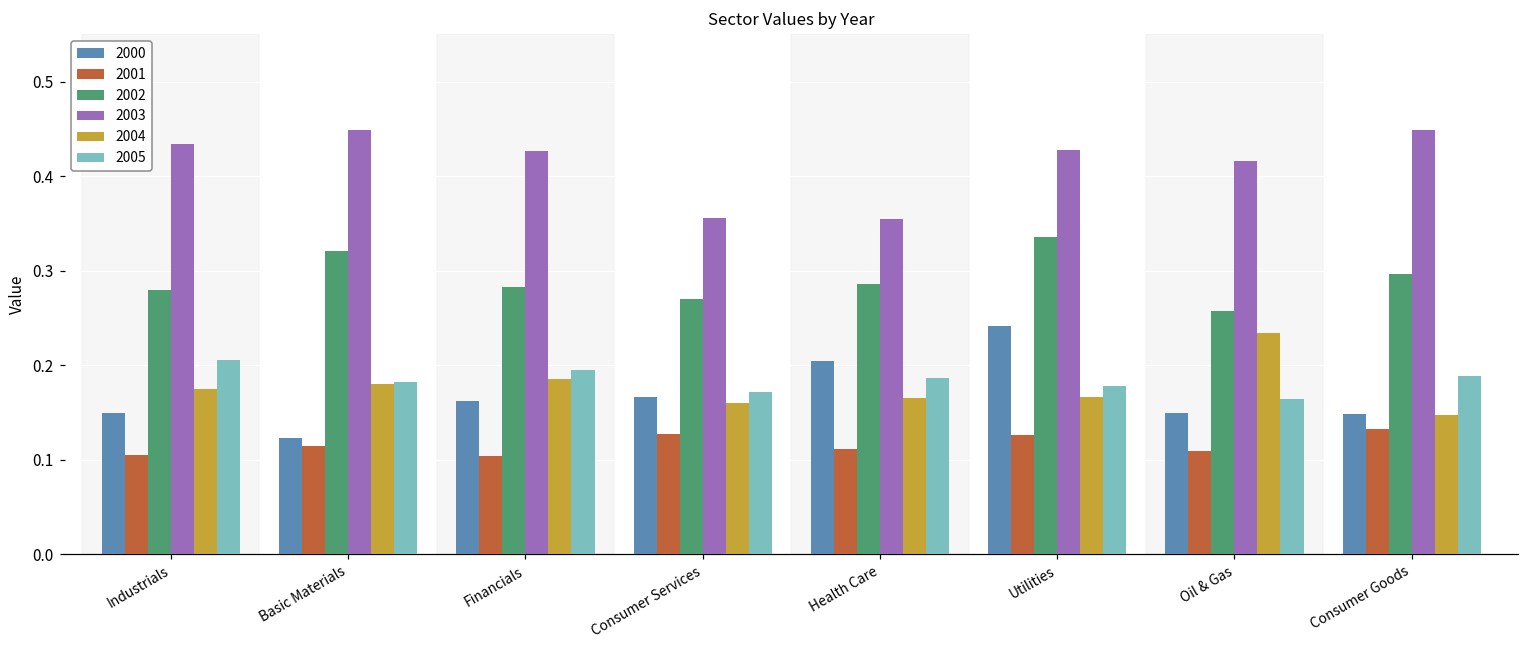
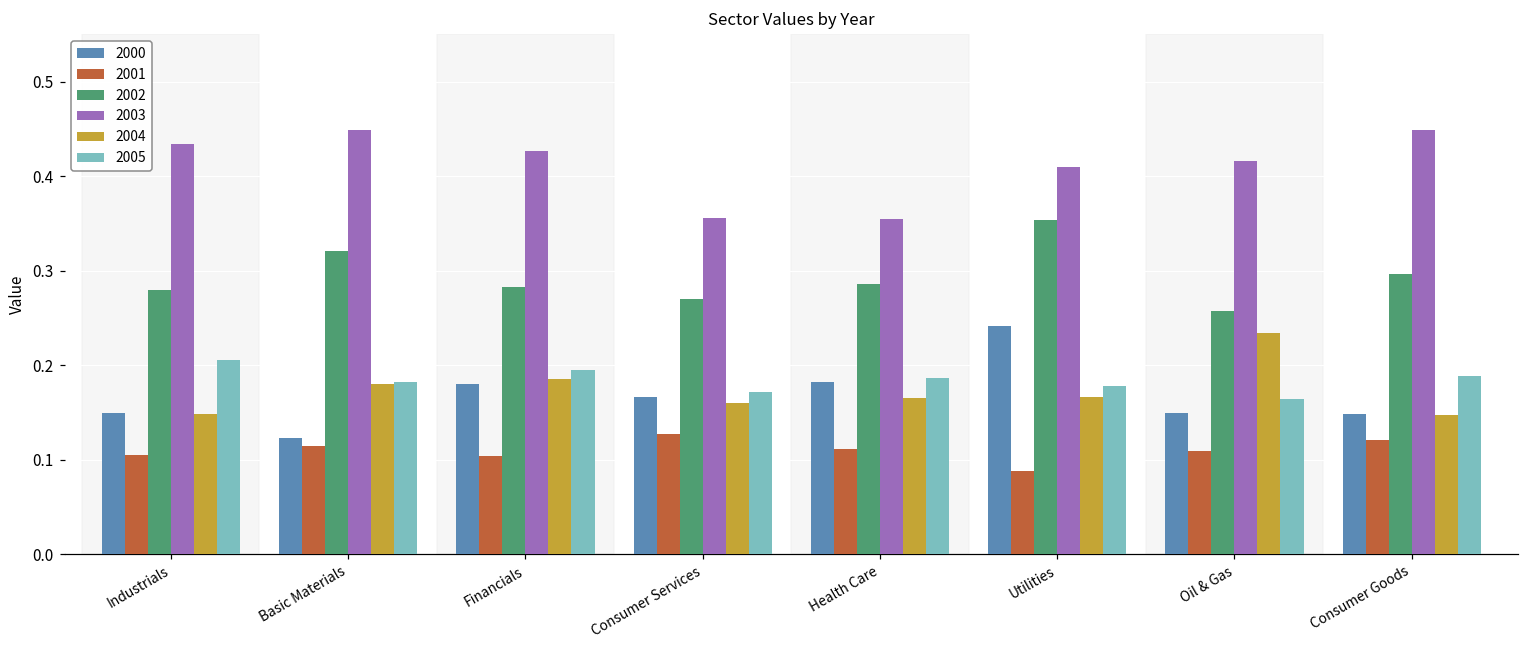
2004, Industrials: 0.17 -> 0.15
2000, Financials: 0.16 -> 0.18
2000, Health Care: 0.20 -> 0.18
2001, Utilities: 0.13 -> 0.09
2002, Utilities: 0.34 -> 0.35
2003, Utilities: 0.43 -> 0.41
2001, Consumer Goods: 0.13 -> 0.12
